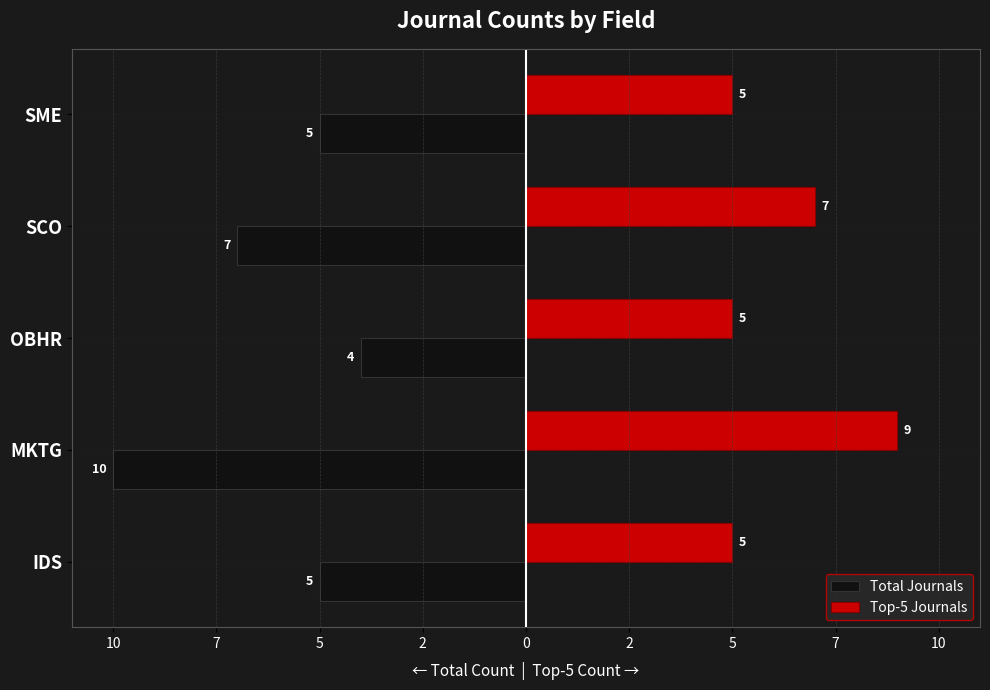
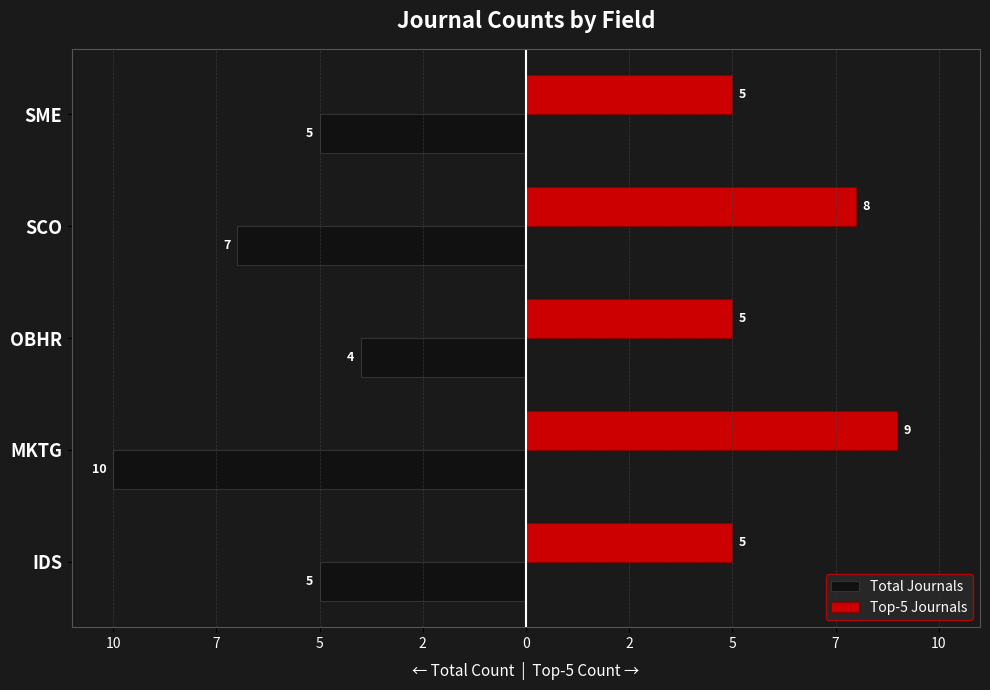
Top-5 Journals, SCO: 7 -> 8
